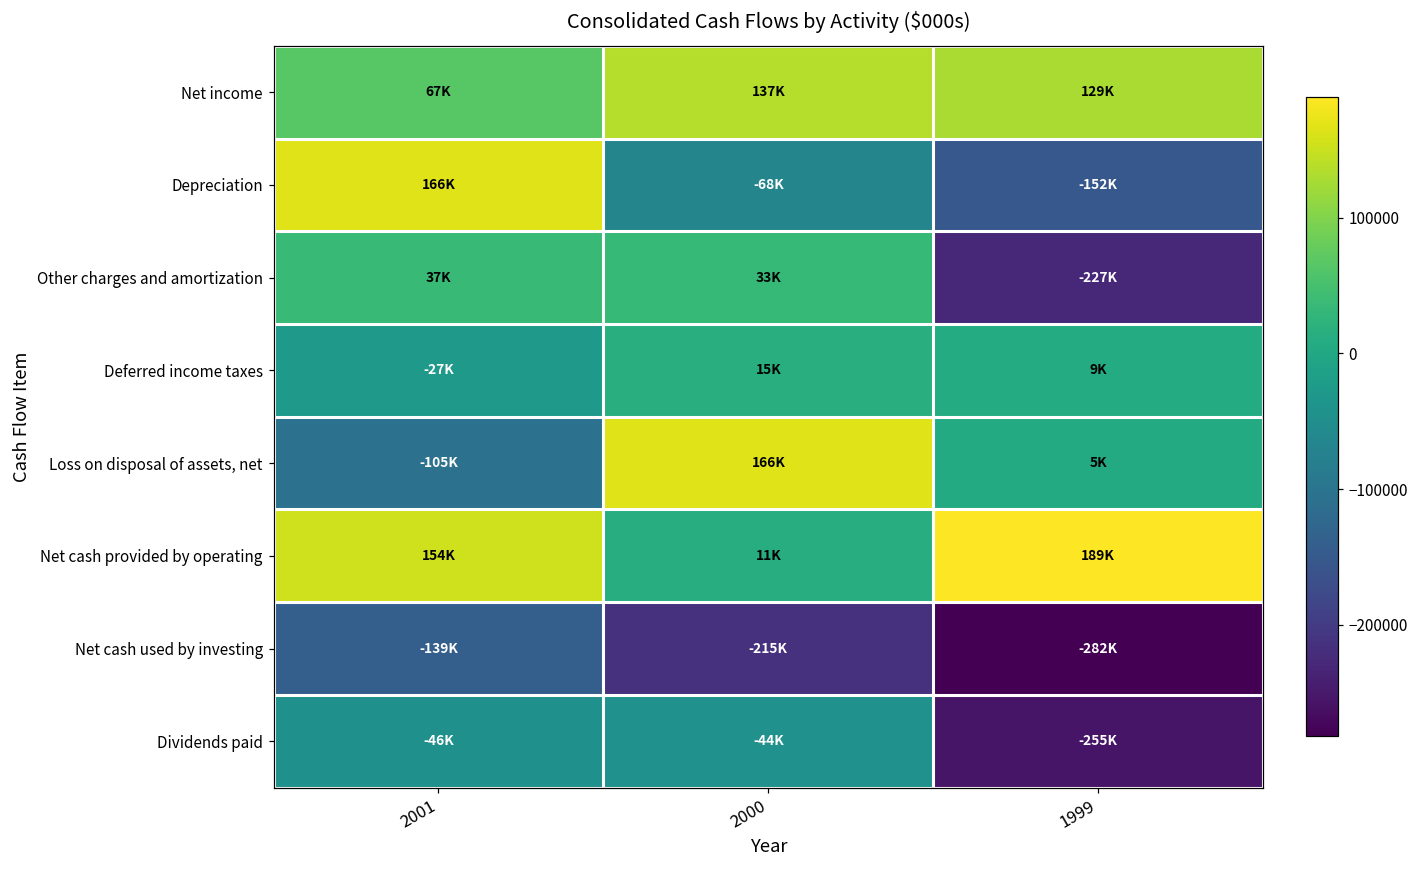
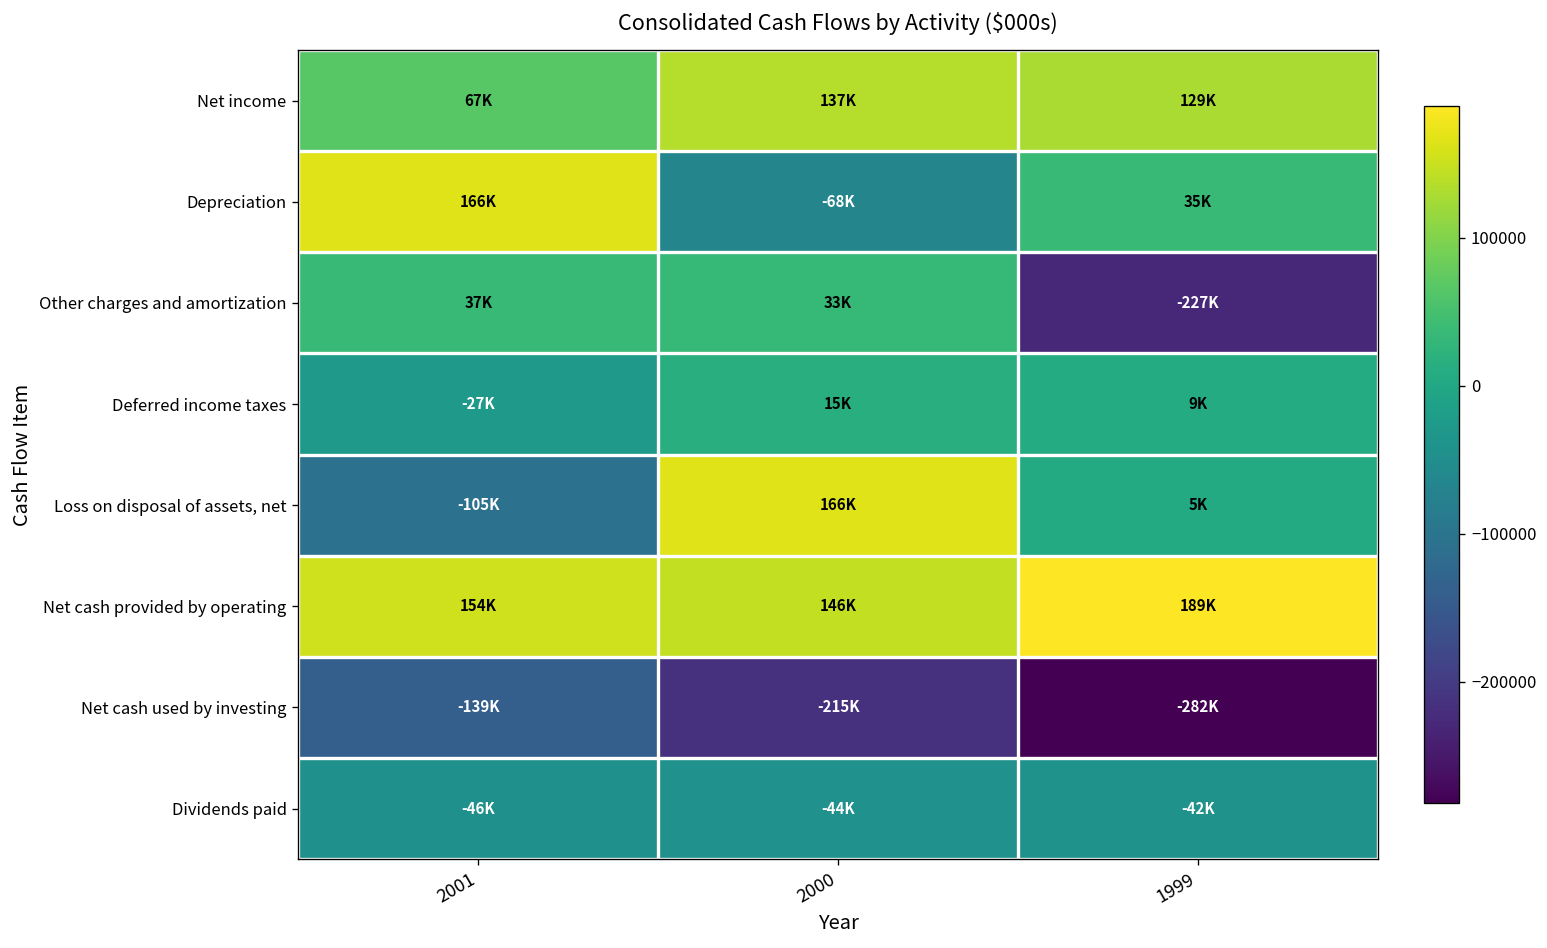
Depreciation, 1999: -152K -> 35K
Net cash provided by operating, 2000: 11K -> 146K
Dividends paid, 1999: -255K -> -42K
